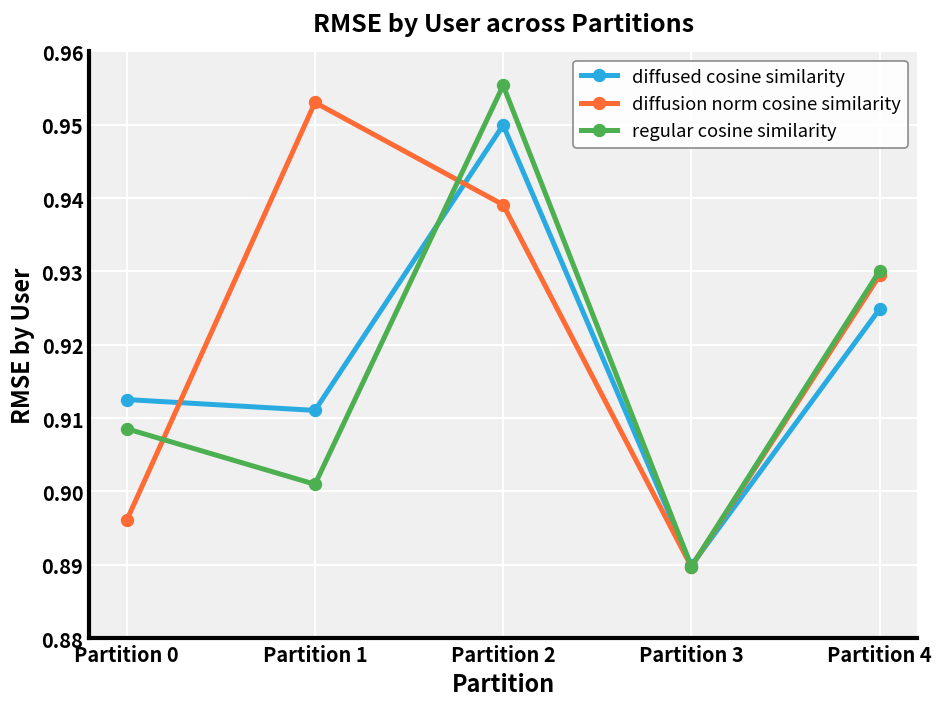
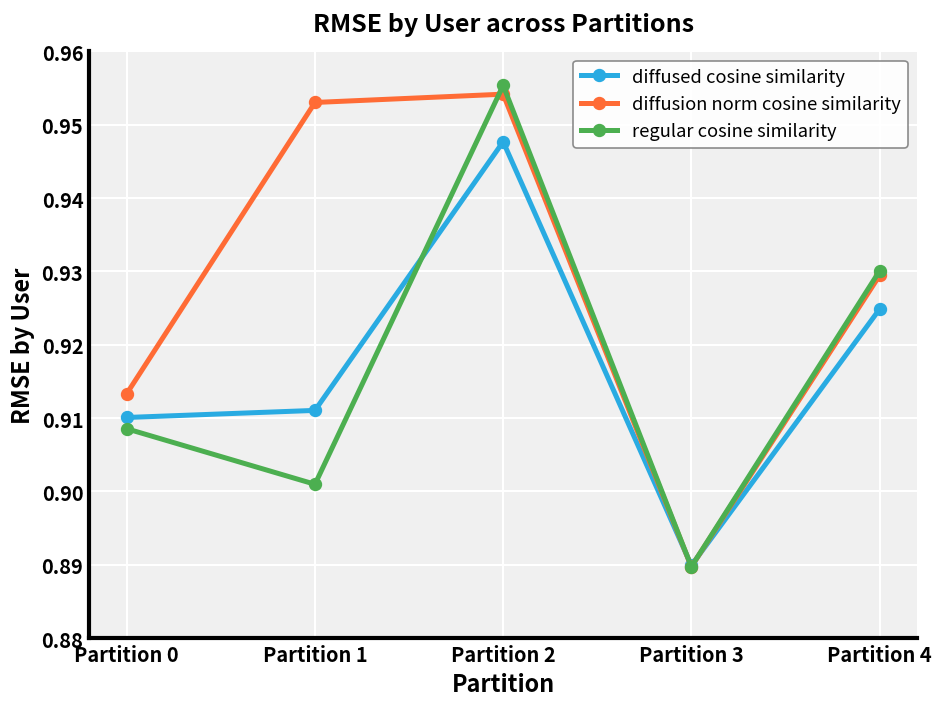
diffused cosine similarity, Partition 0: 0.913 -> 0.910
diffusion norm cosine similarity, Partition 0: 0.896 -> 0.913
diffused cosine similarity, Partition 2: 0.950 -> 0.948
diffusion norm cosine similarity, Partition 2: 0.939 -> 0.954
